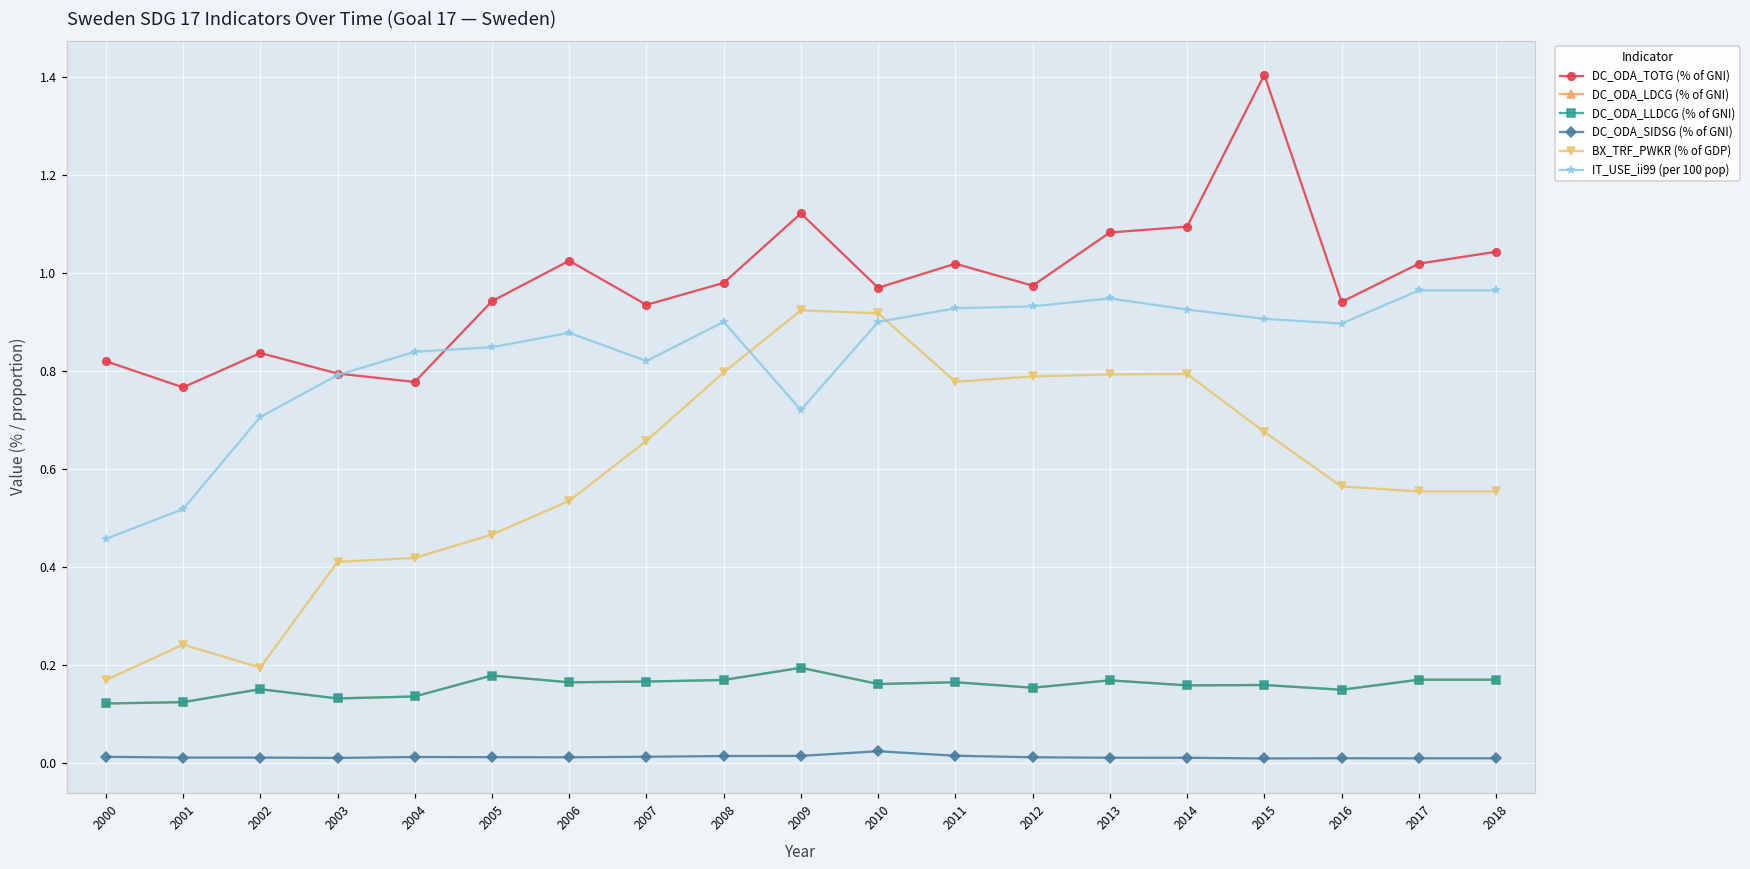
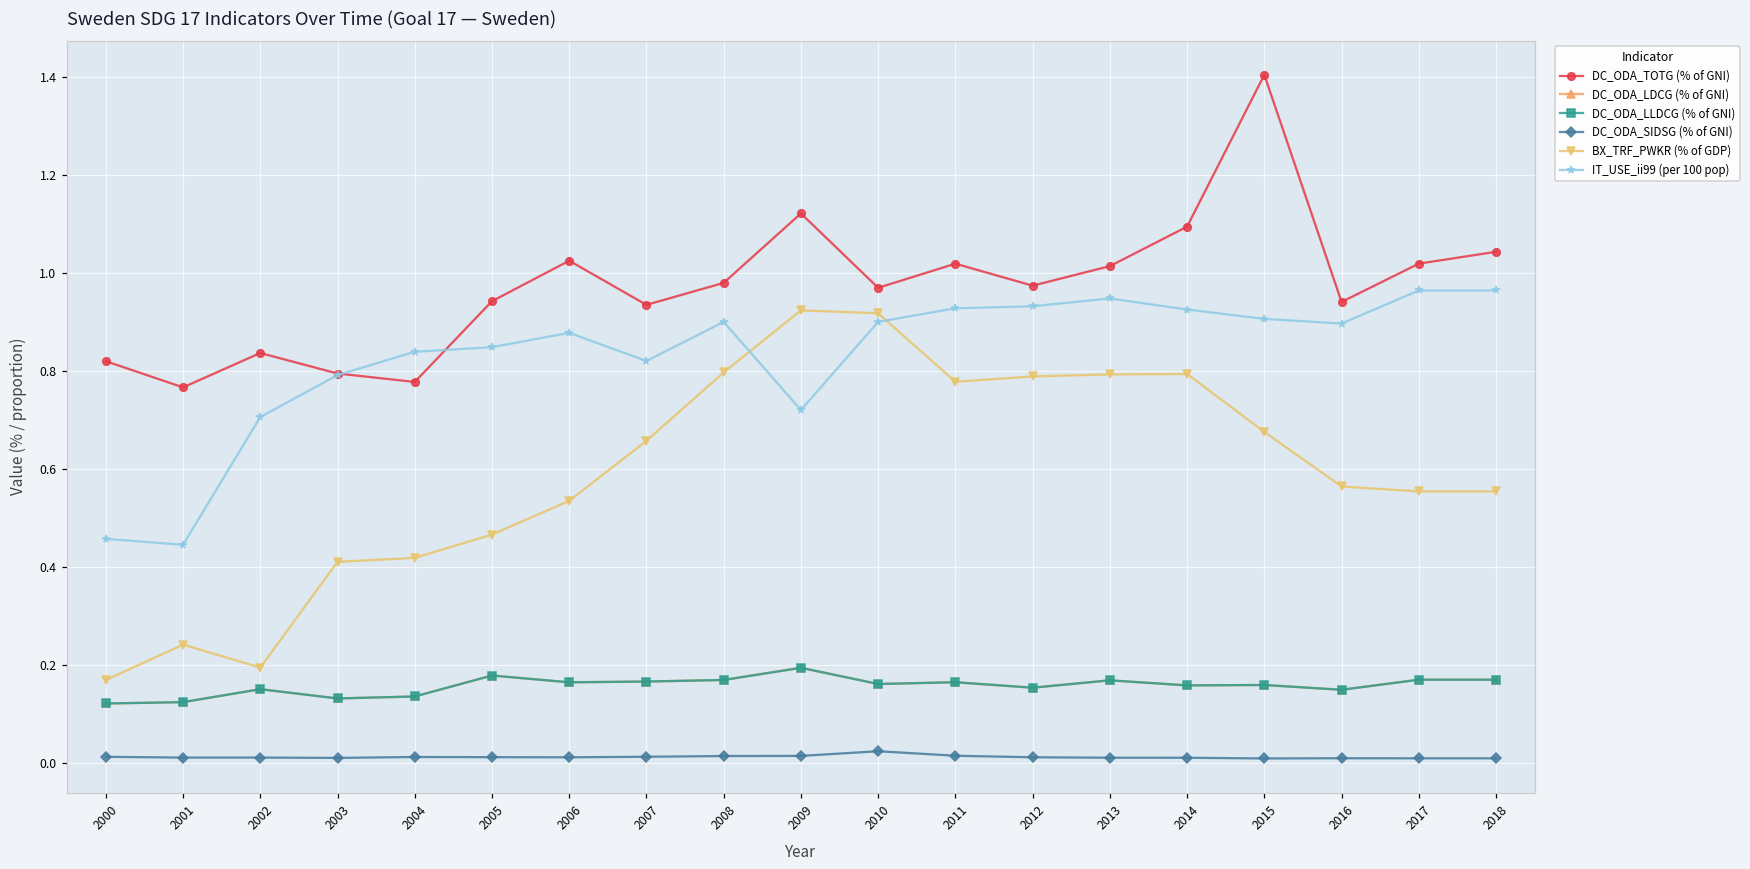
IT_USE_ii99 (per 100 pop), 2001: 0.52 -> 0.44
DC_ODA_TOTG (% of GNI), 2013: 1.08 -> 1.01
